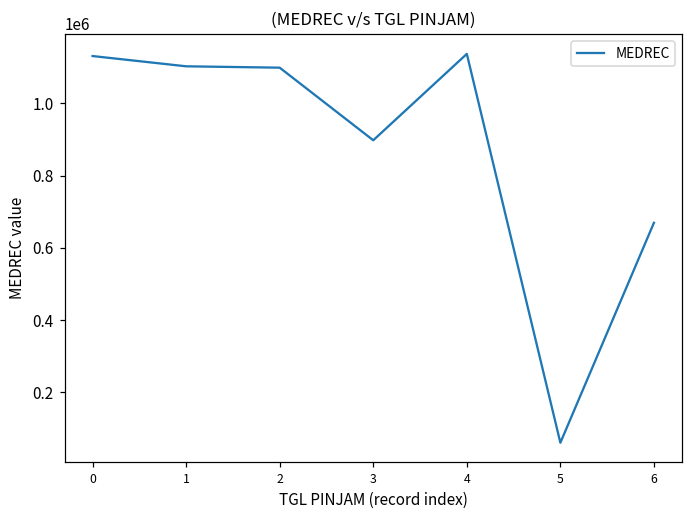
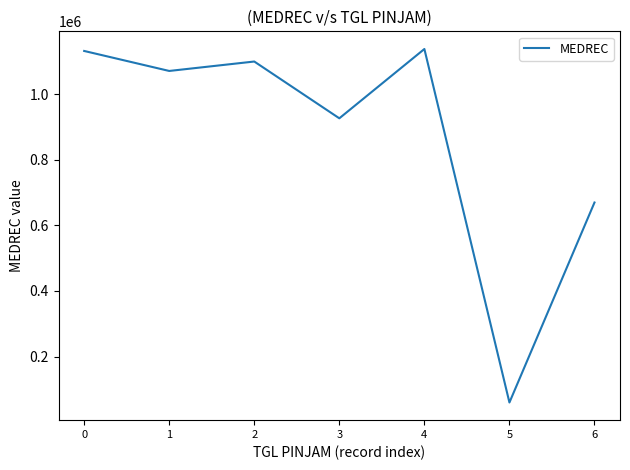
1: 1100000 -> 1070000
3: 900000 -> 930000
